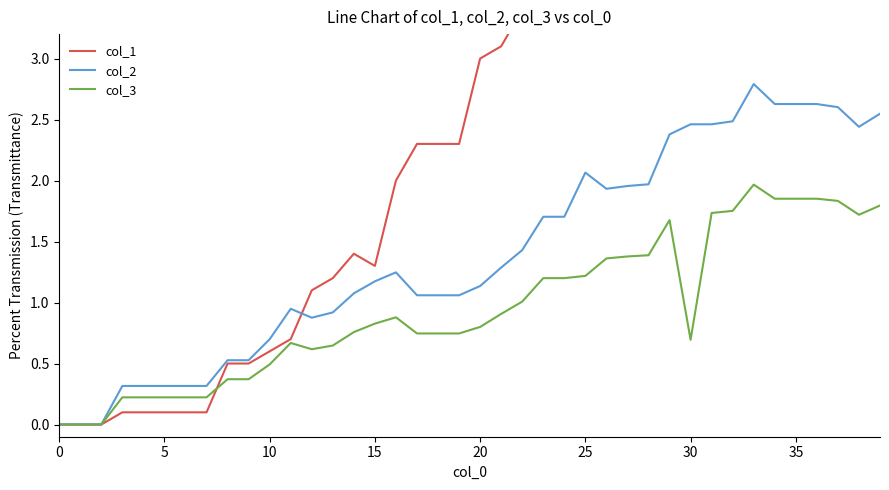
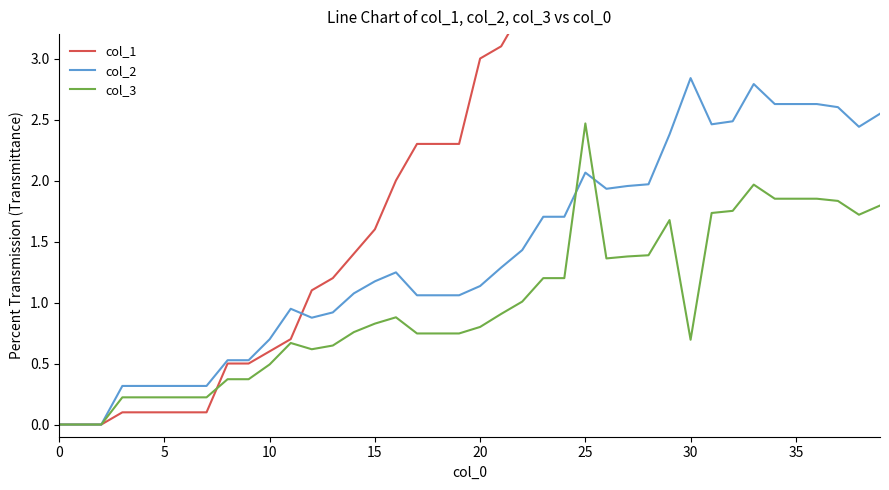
col_1, 15: 1.3 -> 1.6
col_3, 25: 1.22 -> 2.47
col_2, 30: 2.46 -> 2.84
